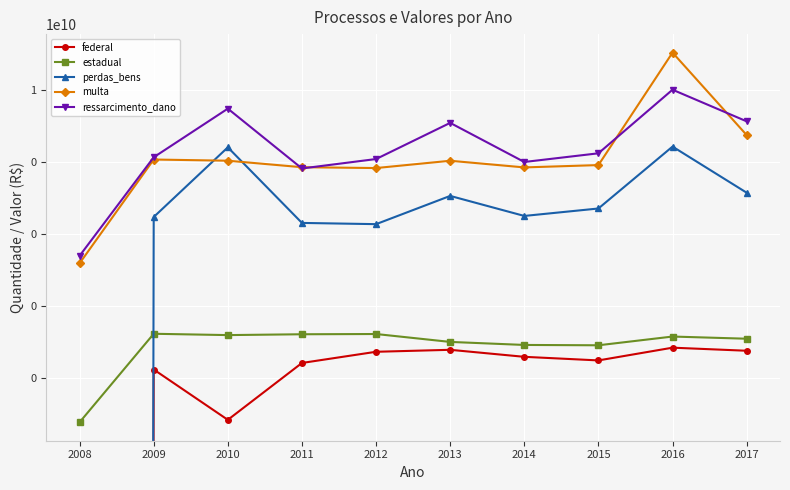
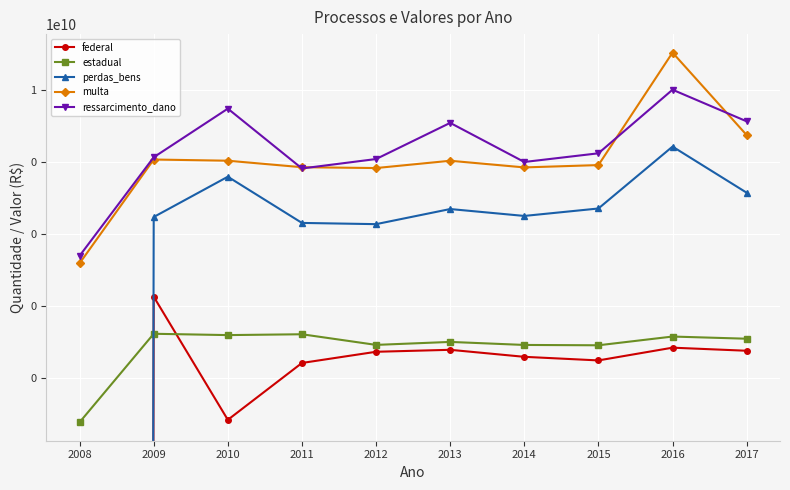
federal, 2009: 200 -> 20000
perdas_bens, 2010: 300000000 -> 40000000
estadual, 2012: 2000 -> 800
perdas_bens, 2013: 12000000 -> 5000000
